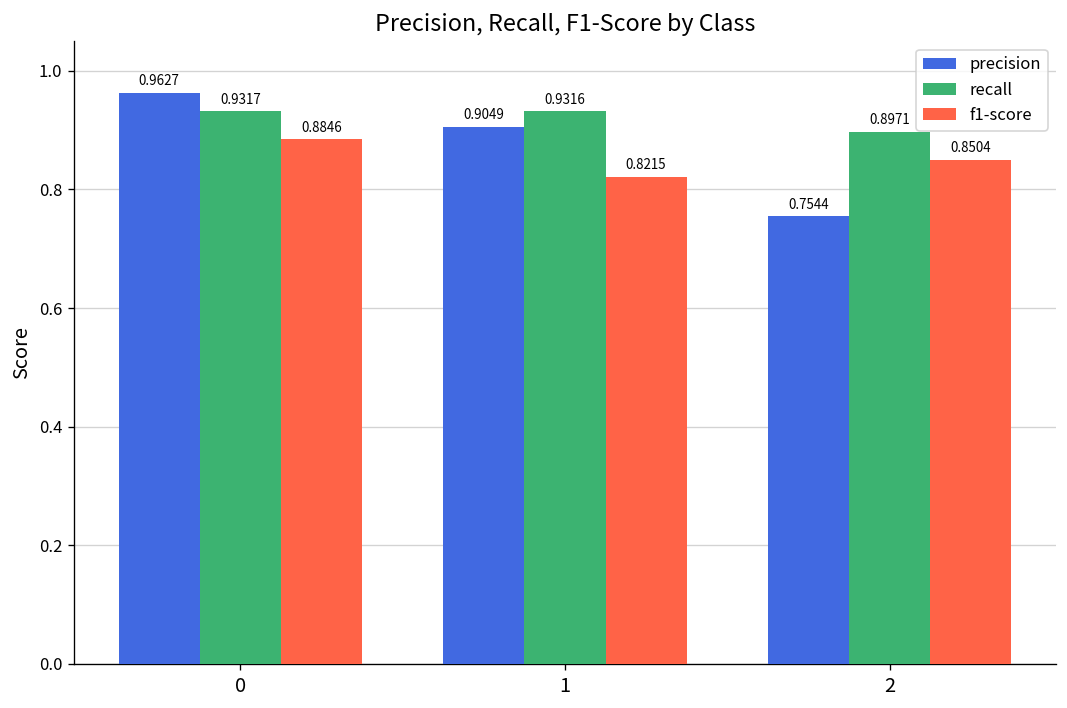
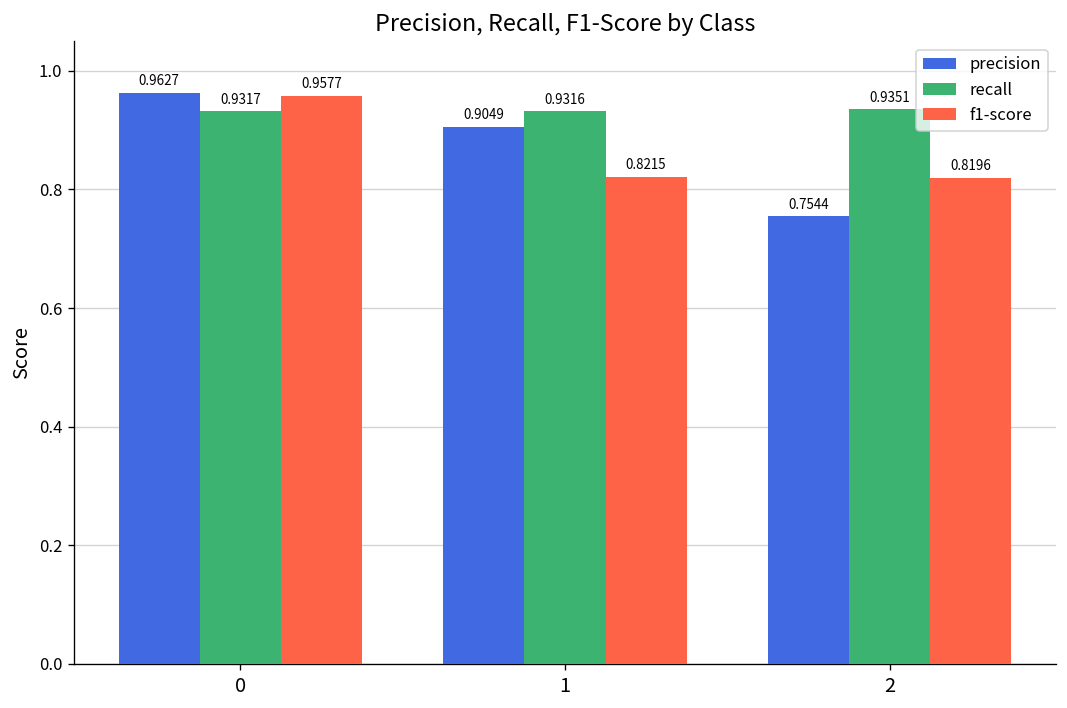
f1-score, 0: 0.8846 -> 0.9577
recall, 2: 0.8971 -> 0.9351
f1-score, 2: 0.8504 -> 0.8196
